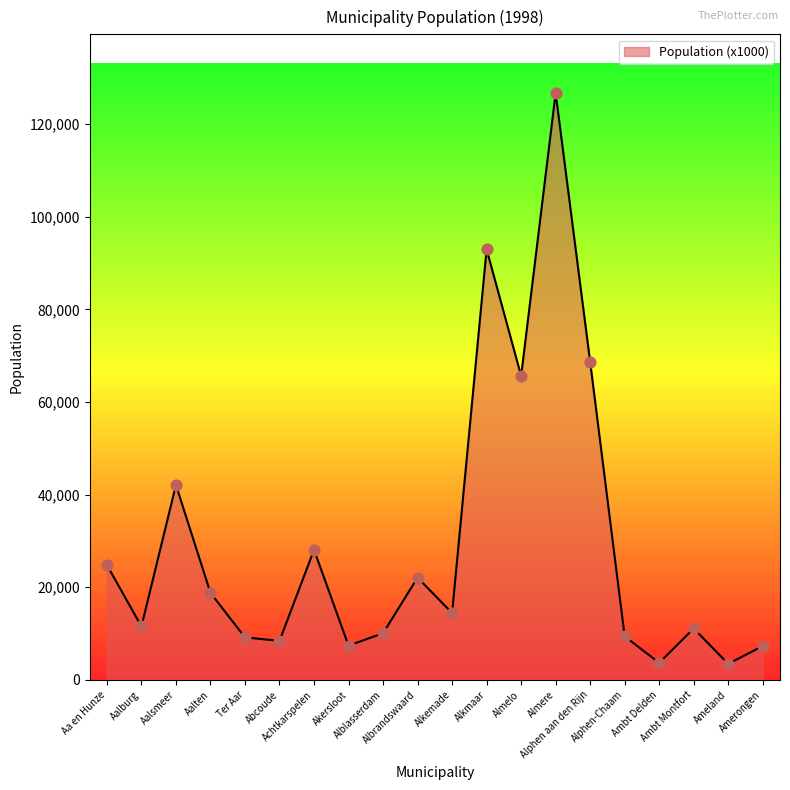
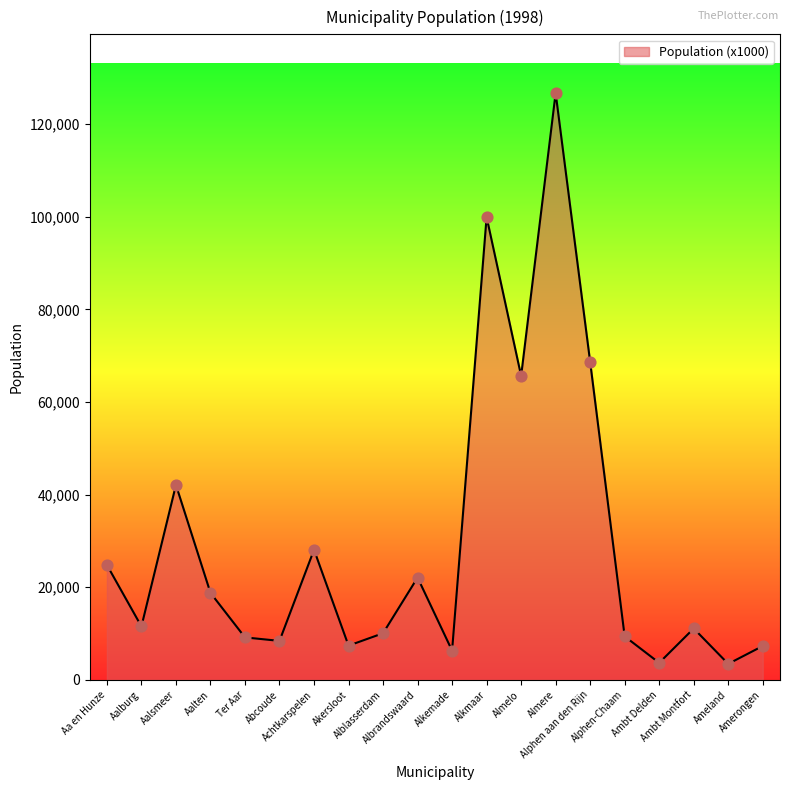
Alkemade: 14,000 -> 6,000
Alkmaar: 93,000 -> 100,000
